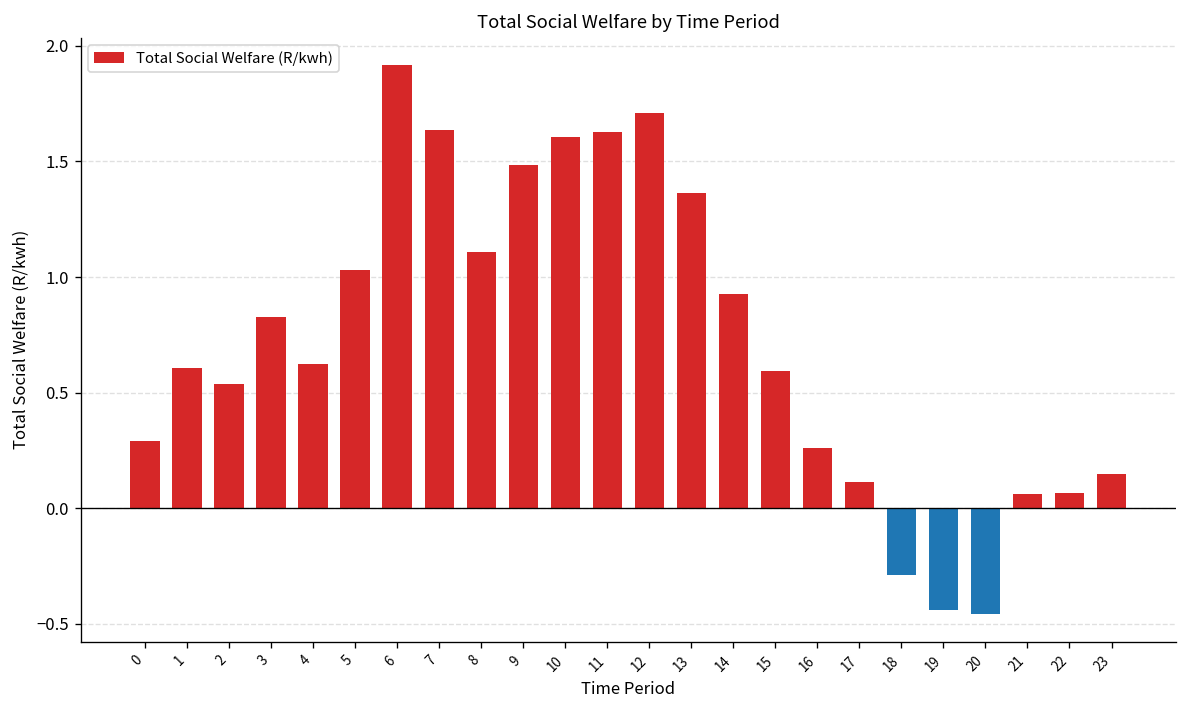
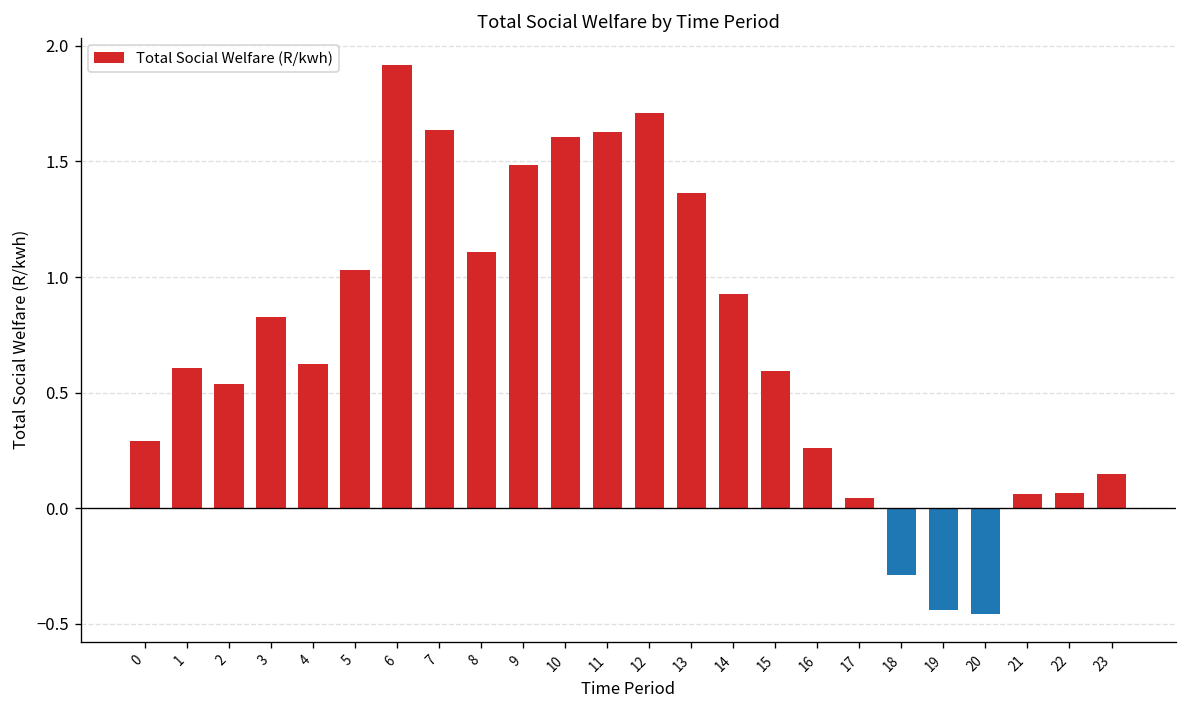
17: 0.11 -> 0.04
